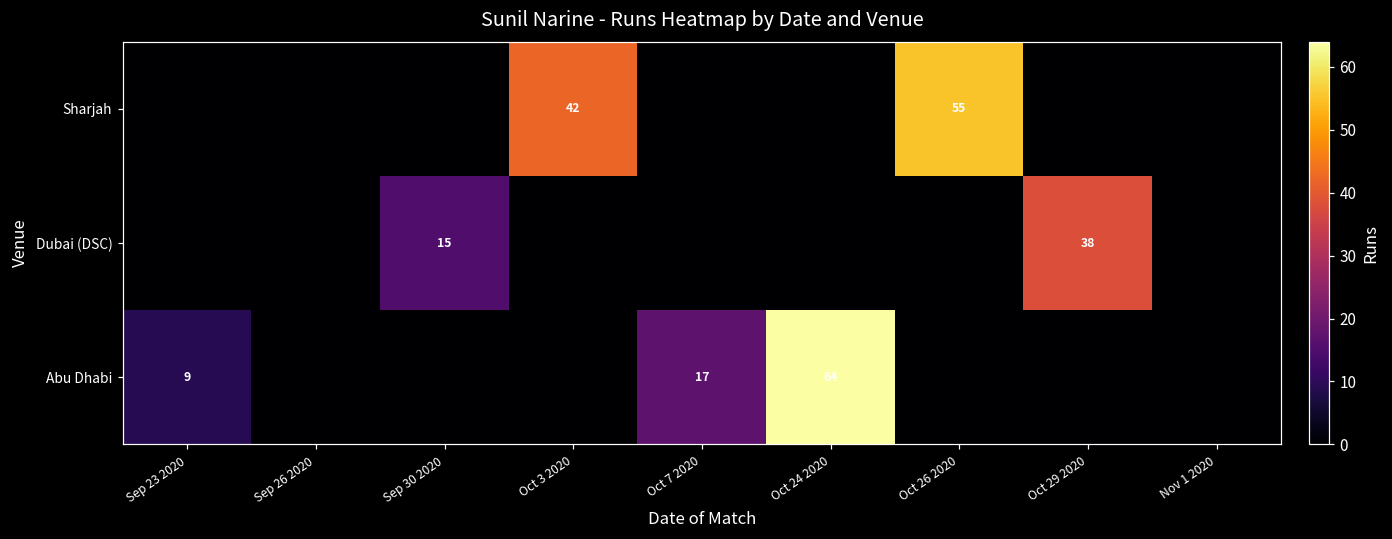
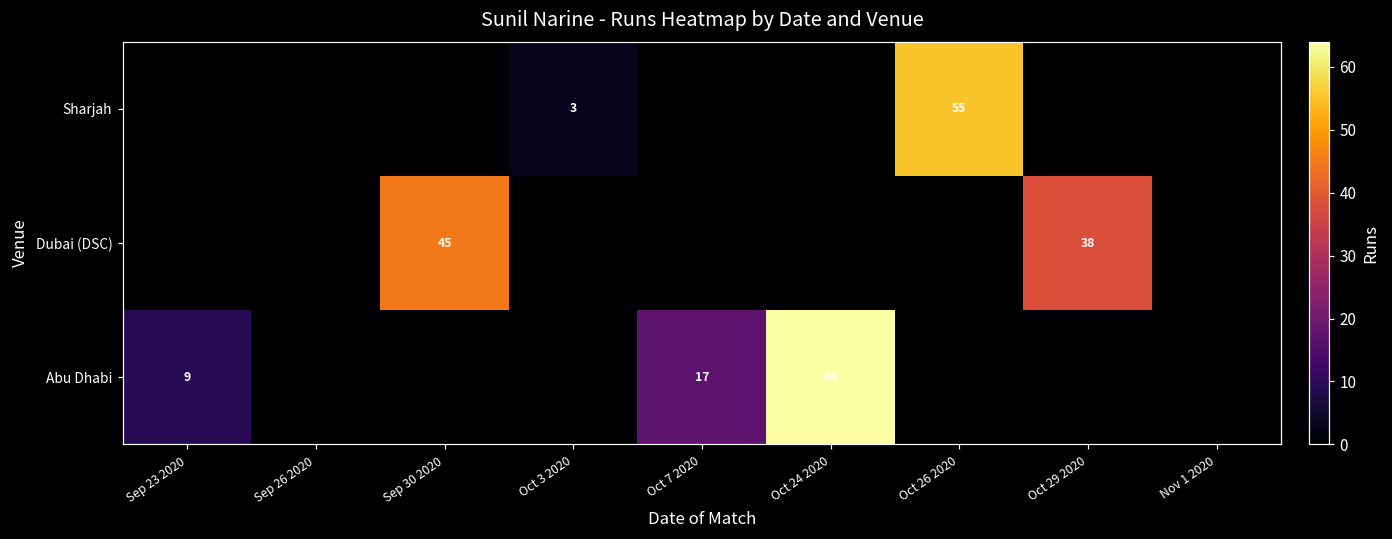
Sharjah, Oct 3 2020: 42 -> 3
Dubai (DSC), Sep 30 2020: 15 -> 45
